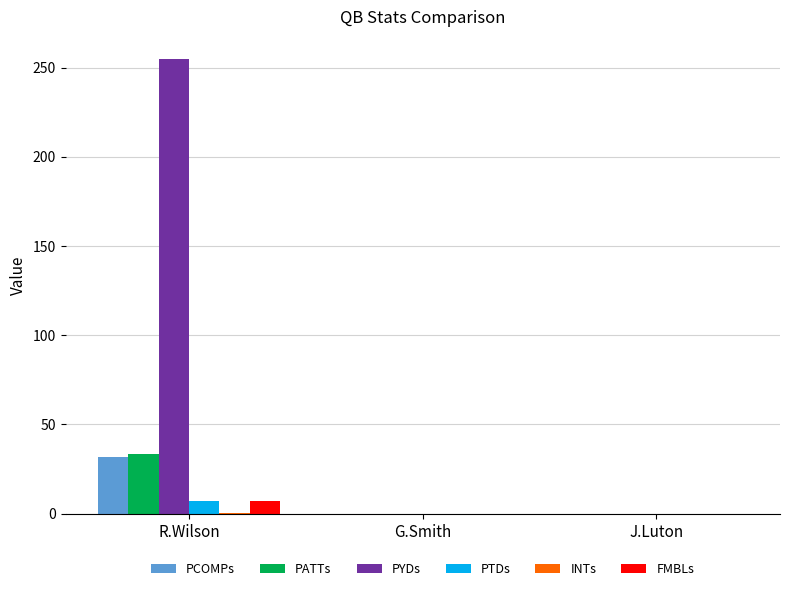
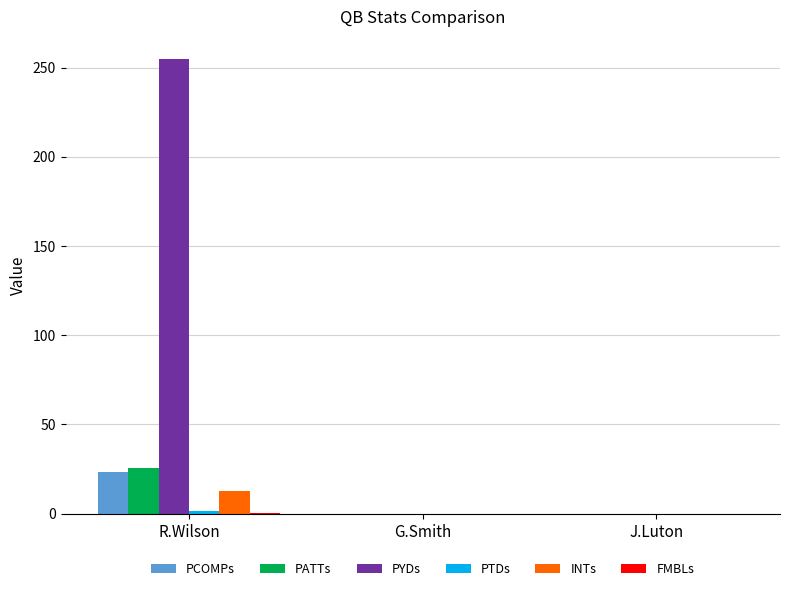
PCOMPs, R.Wilson: 32 -> 23
PATTs, R.Wilson: 34 -> 25
PTDs, R.Wilson: 7 -> 1
INTs, R.Wilson: 0 -> 12
FMBLs, R.Wilson: 7 -> 0
